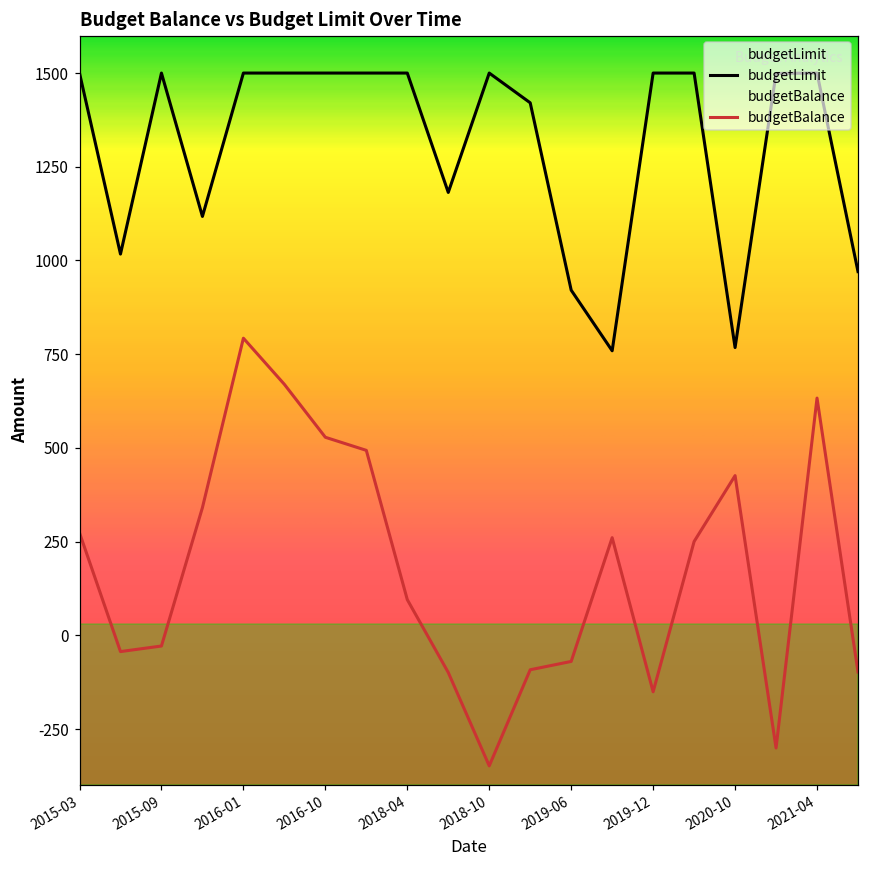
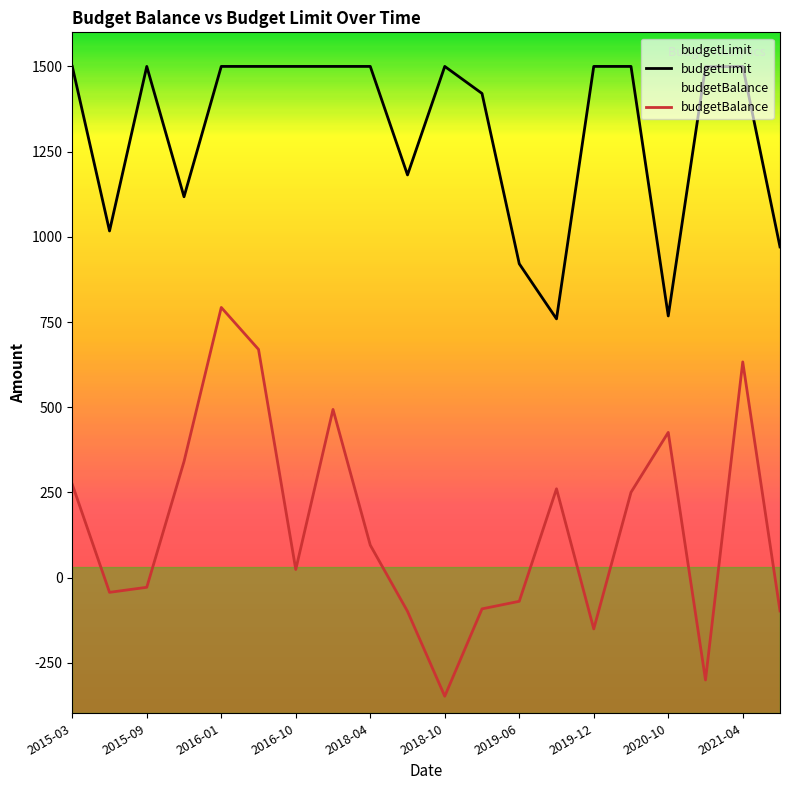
budgetBalance, 2016-10: 530 -> 20
